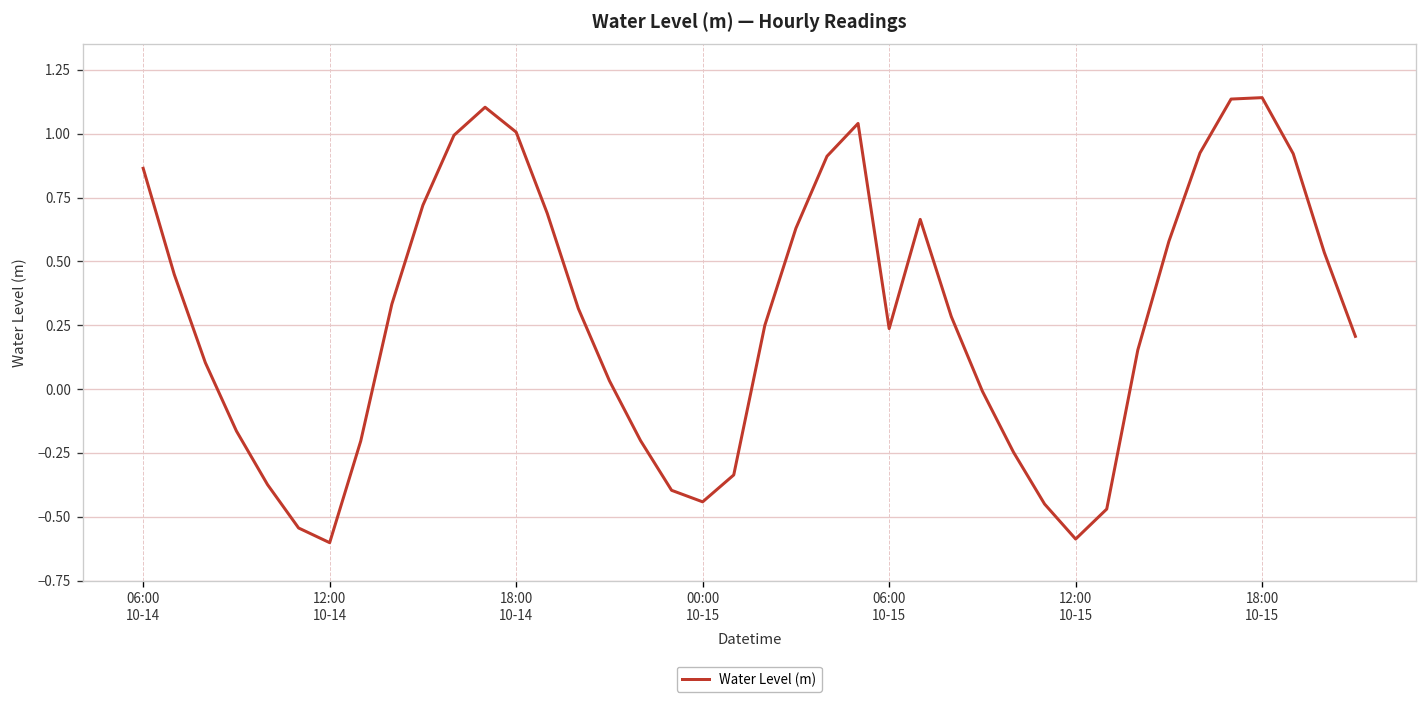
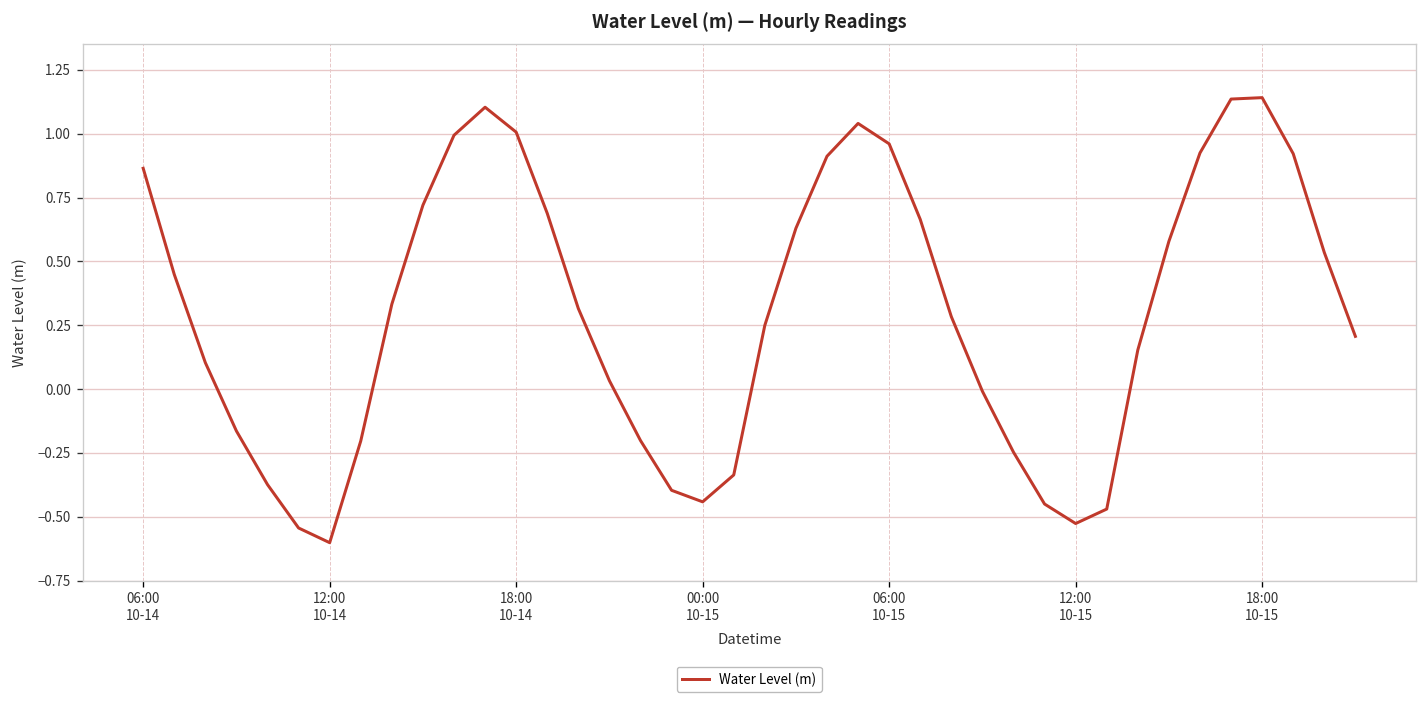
06:00 10-15: 0.24 -> 0.96
12:00 10-15: -0.59 -> -0.53
